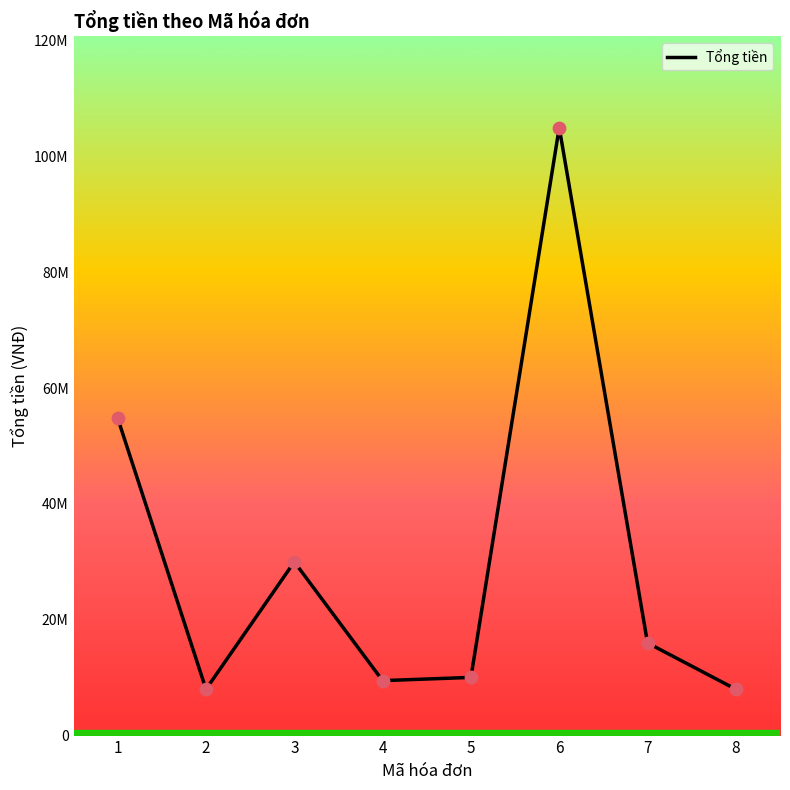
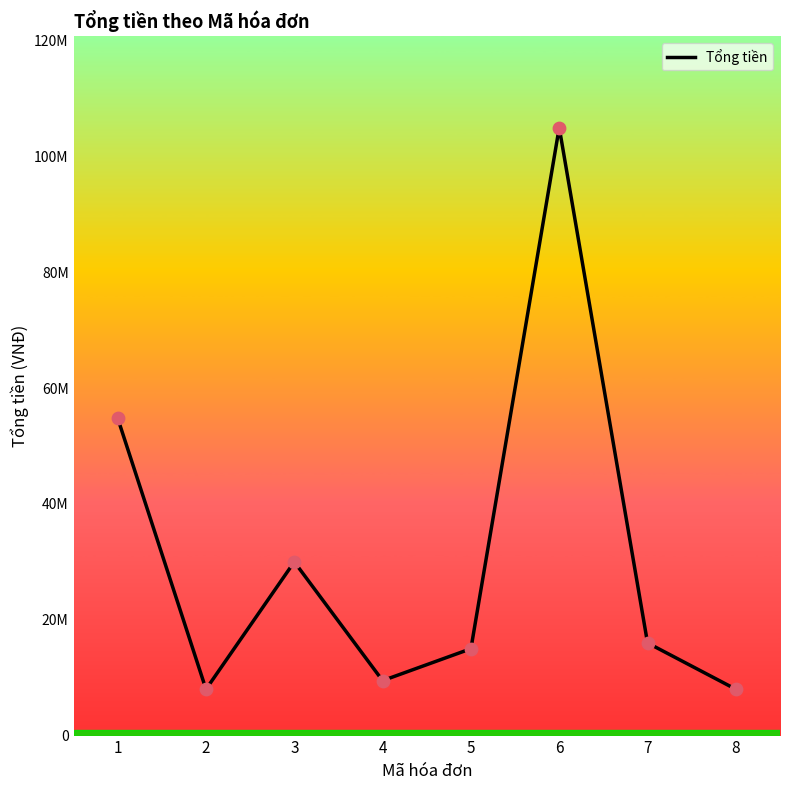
5: 10000000 -> 15000000
